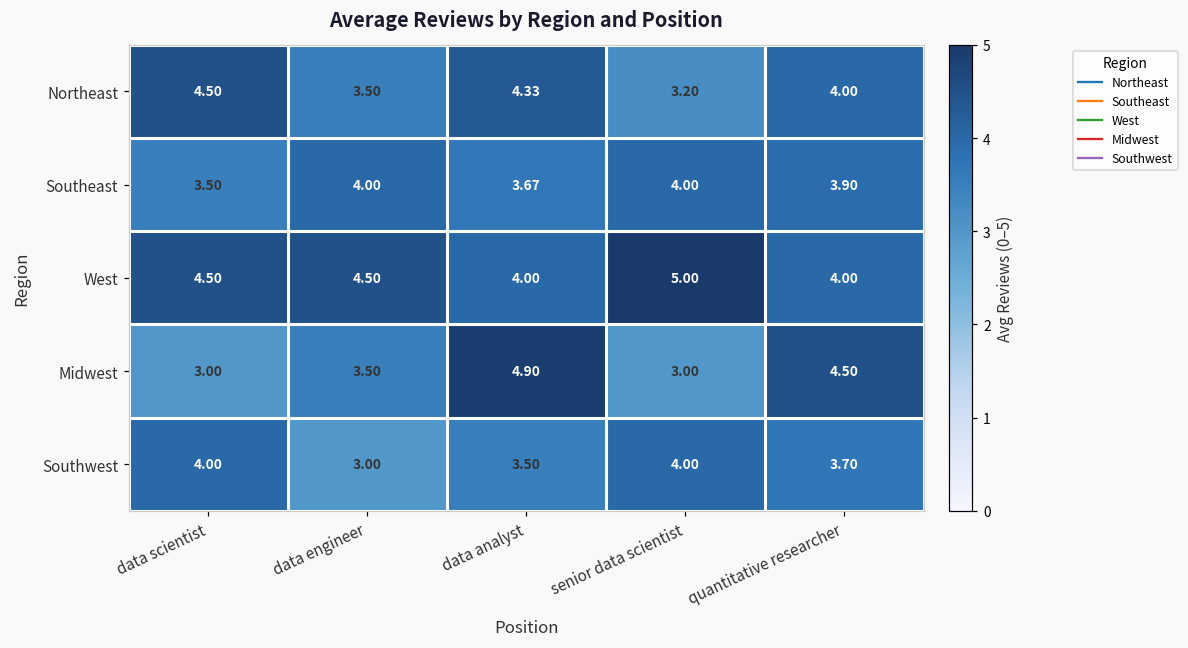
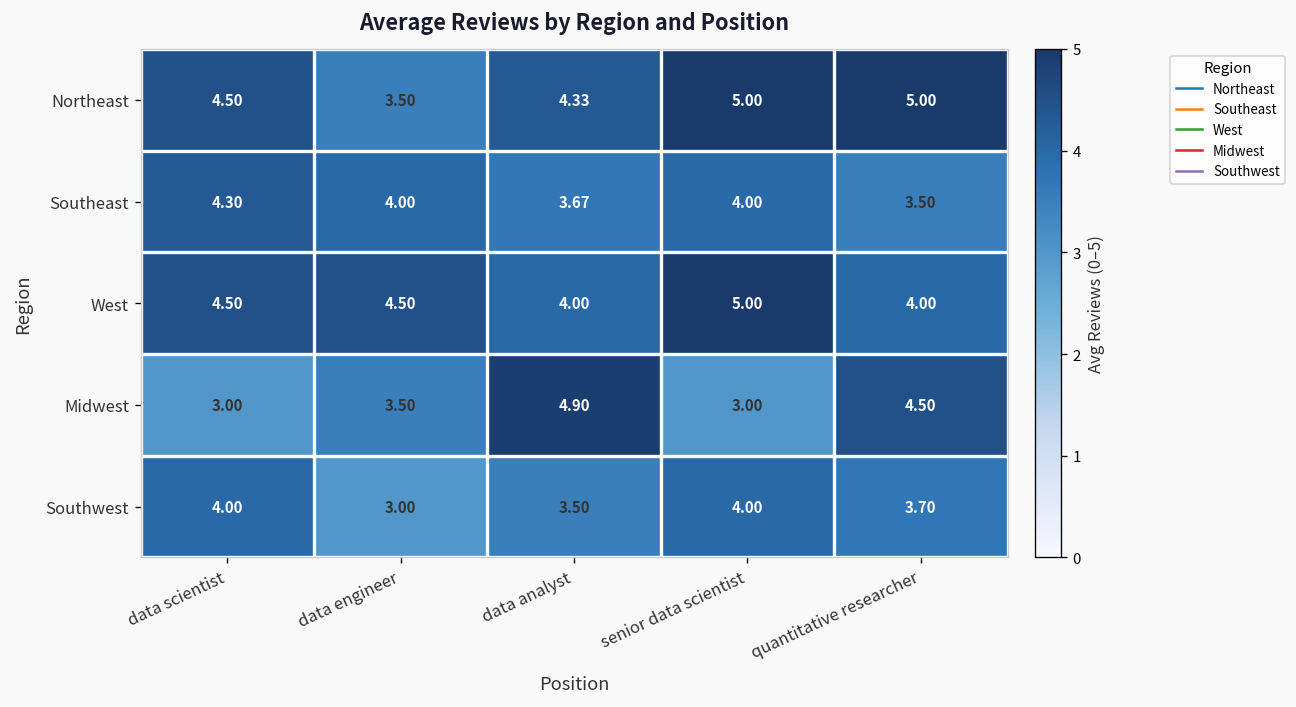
Northeast, senior data scientist: 3.20 -> 5.00
Northeast, quantitative researcher: 4.00 -> 5.00
Southeast, data scientist: 3.50 -> 4.30
Southeast, quantitative researcher: 3.90 -> 3.50
